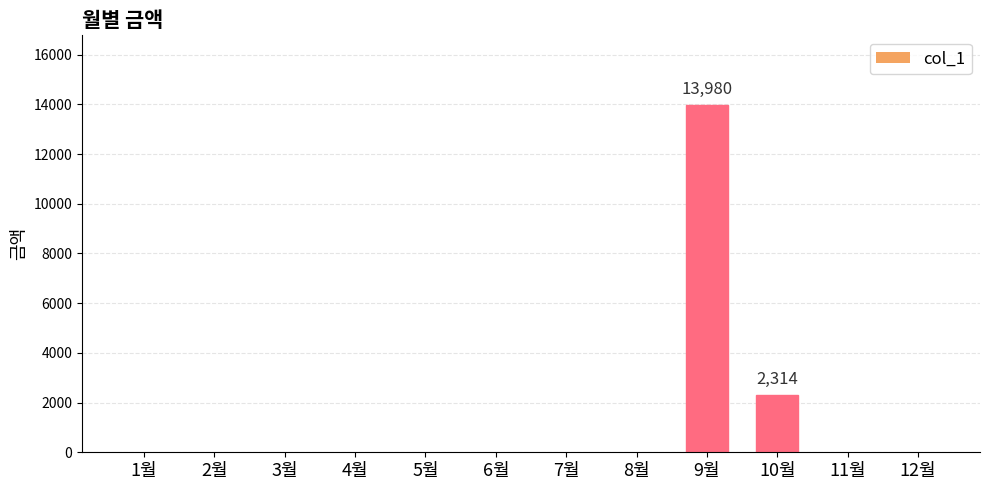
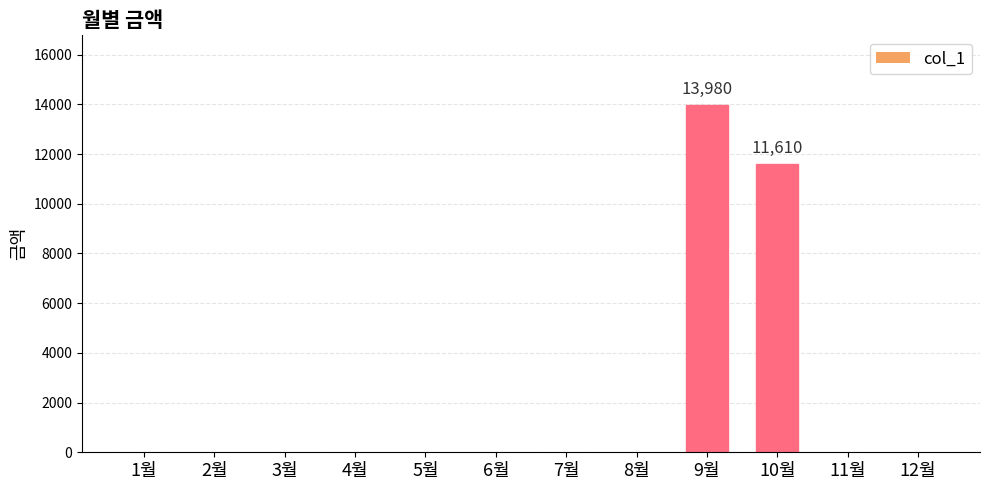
10월: 2,314 -> 11,610
